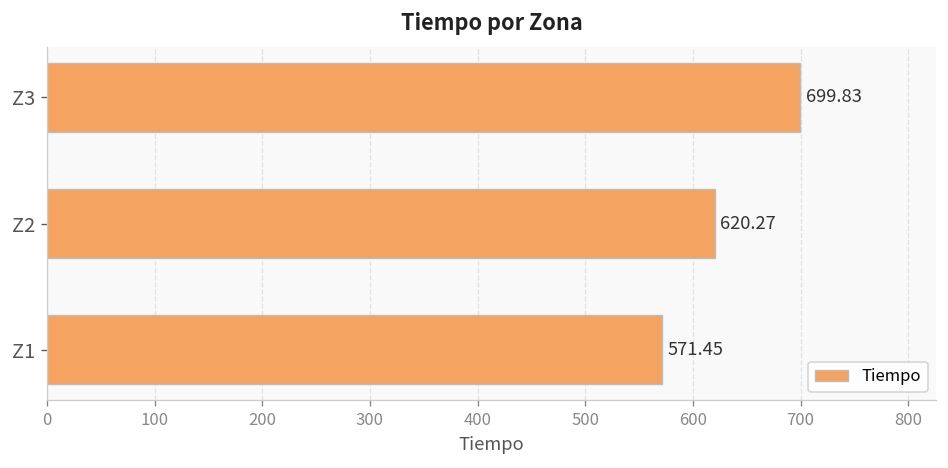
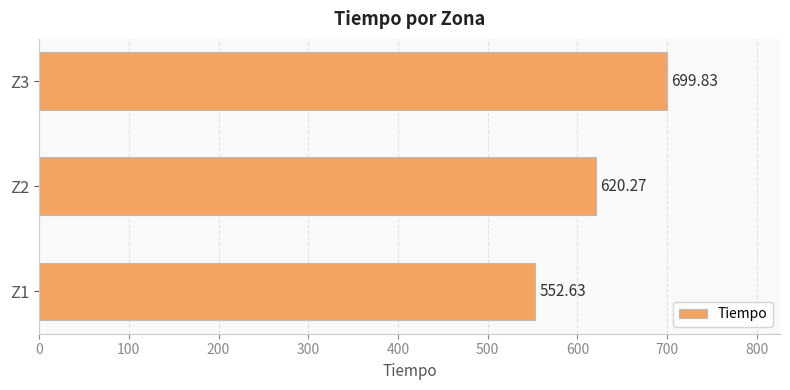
Z1: 571.45 -> 552.63
